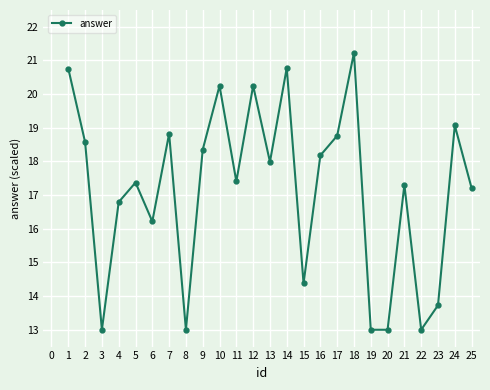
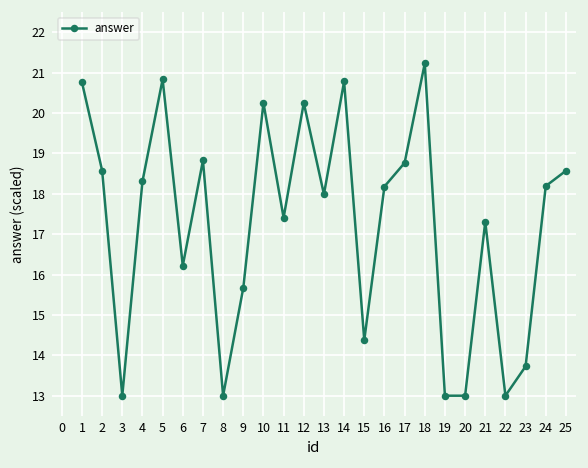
4: 16.8 -> 18.3
5: 17.4 -> 20.8
9: 18.4 -> 15.7
24: 19.1 -> 18.2
25: 17.2 -> 18.6
